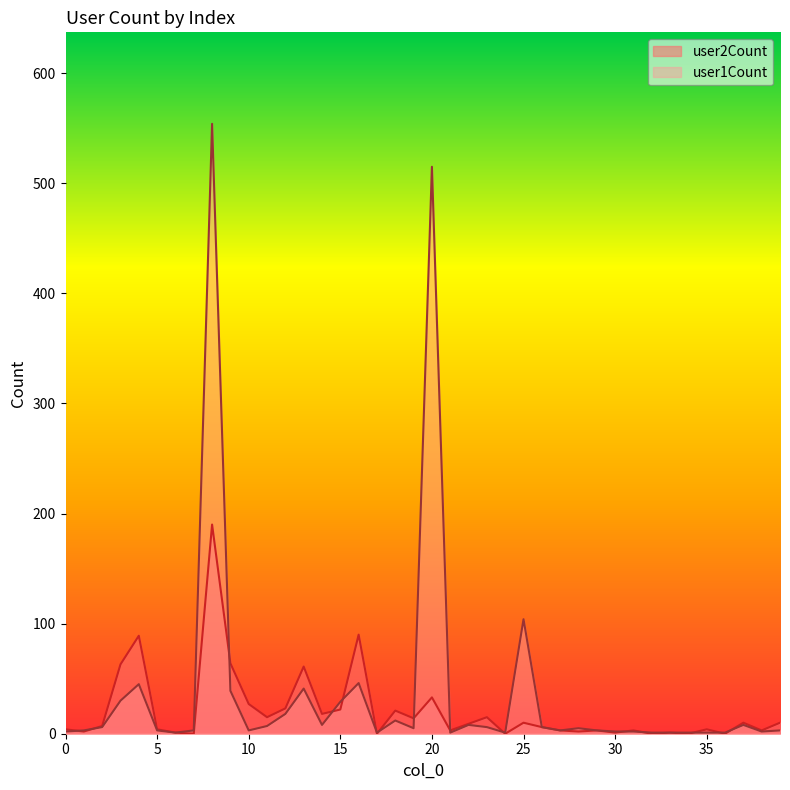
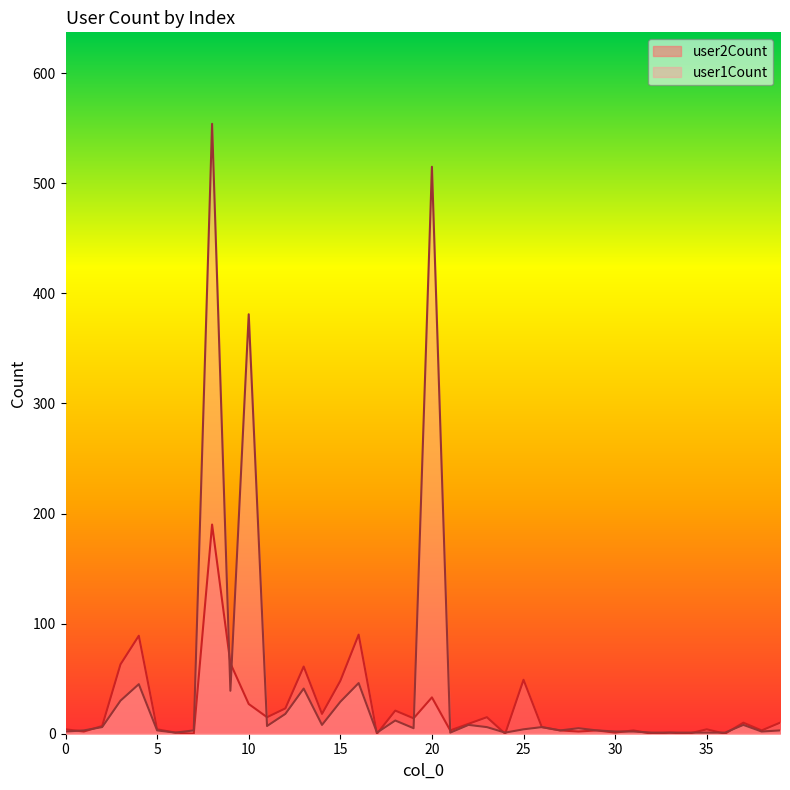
user1Count, 10: 3 -> 381
user2Count, 15: 22 -> 48
user2Count, 25: 10 -> 49
user1Count, 25: 104 -> 4
